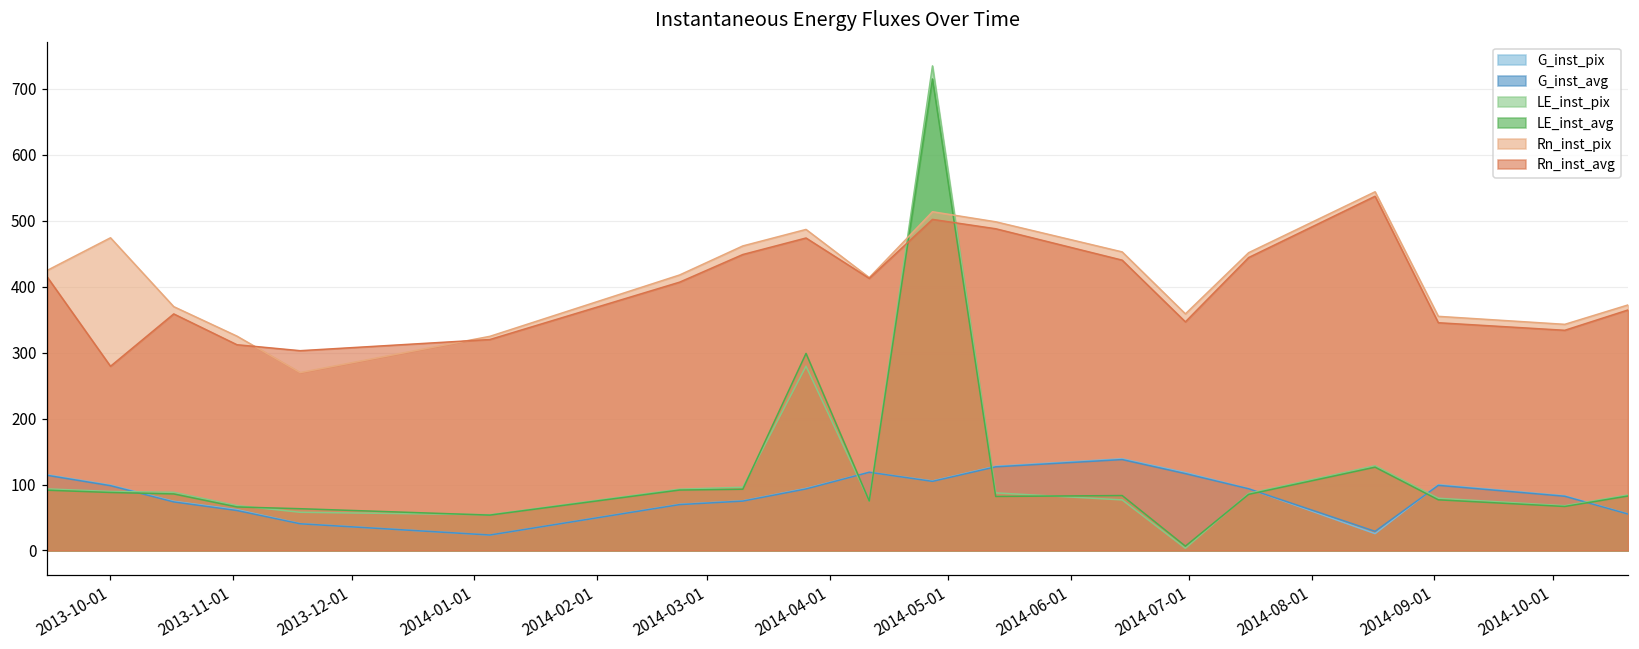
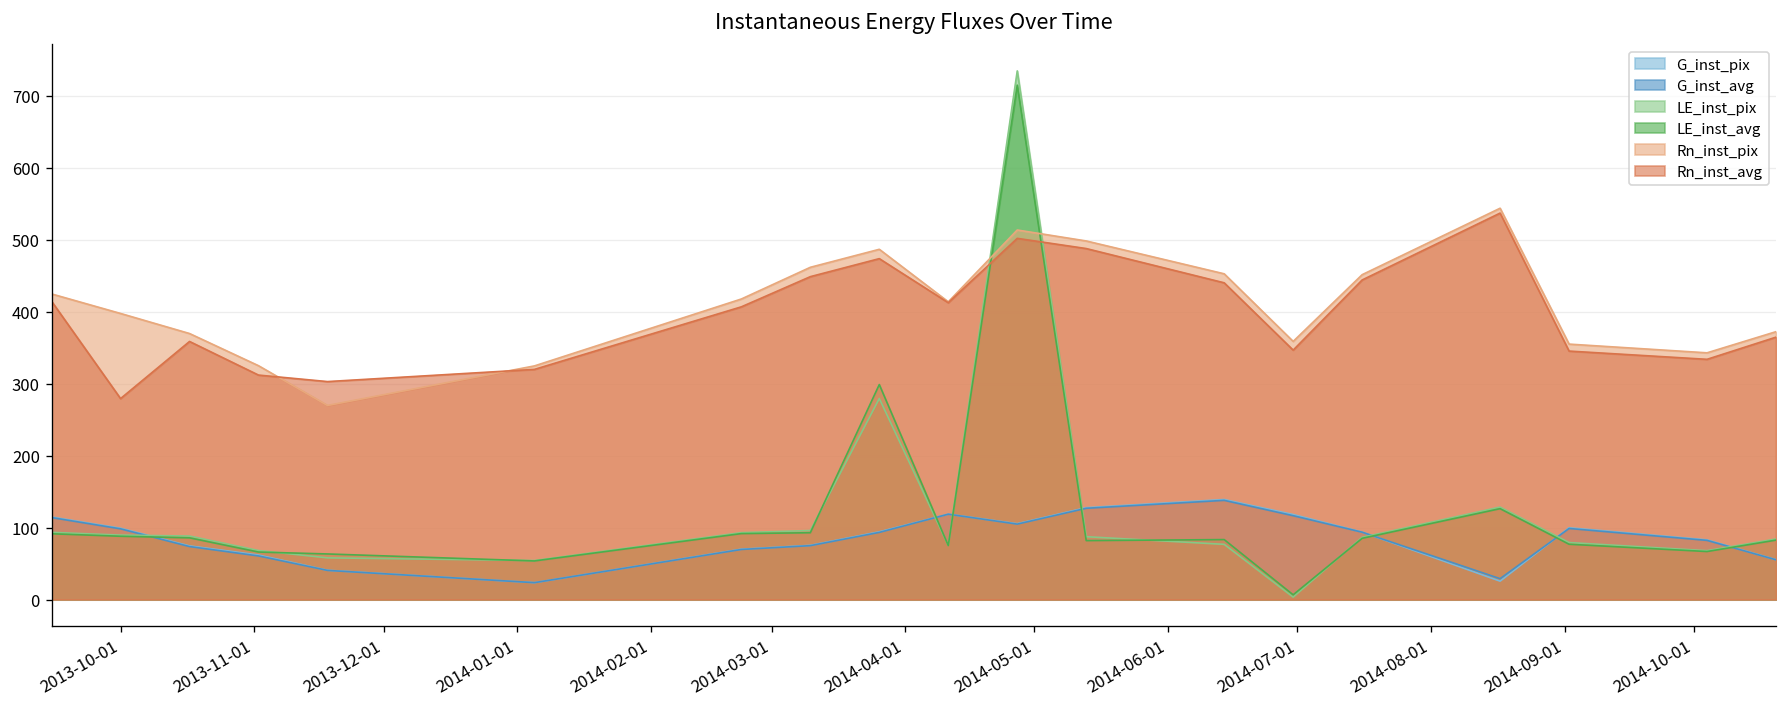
Rn_inst_pix, 2013-10-01: 470 -> 400
